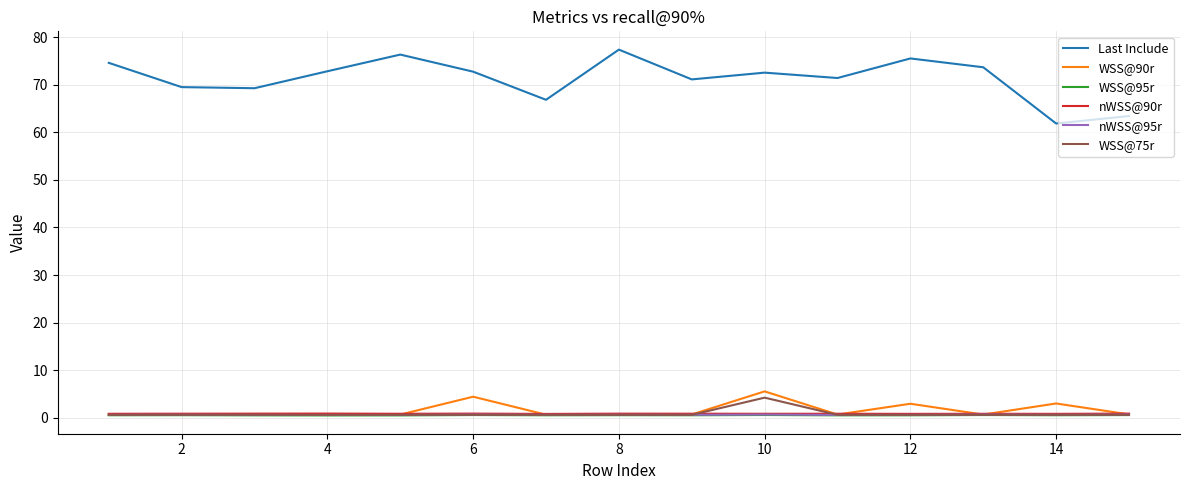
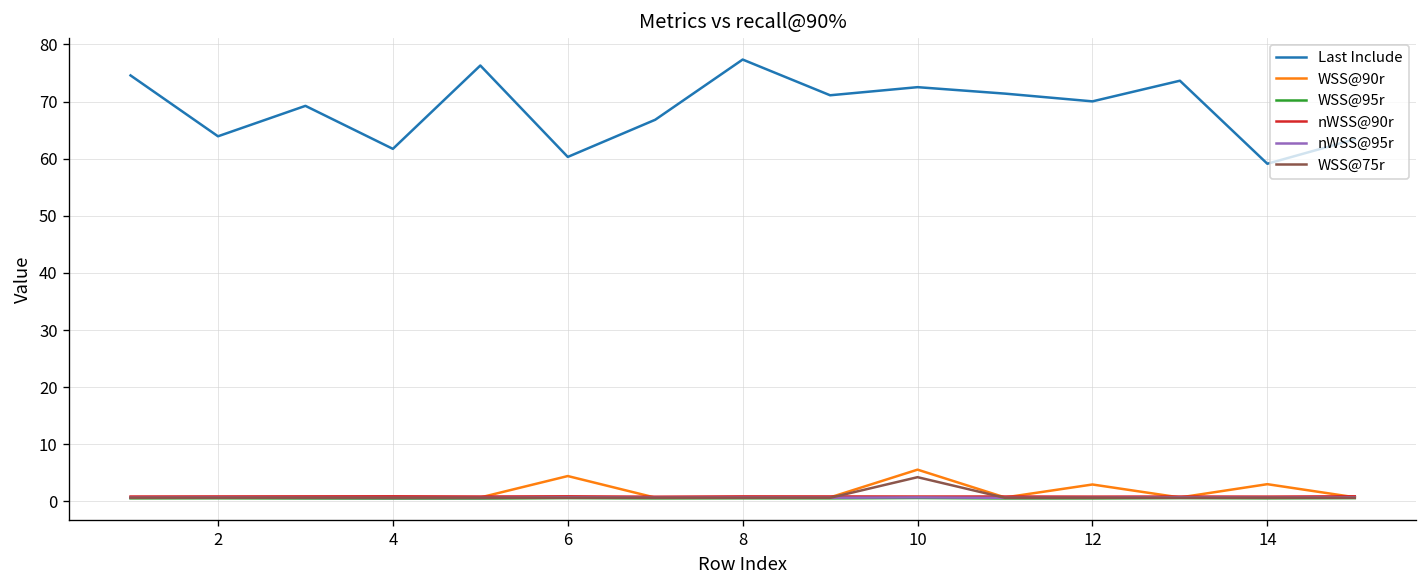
Last Include, 2: 69 -> 64
Last Include, 4: 73 -> 62
Last Include, 6: 73 -> 60
Last Include, 12: 76 -> 70
Last Include, 14: 62 -> 59
